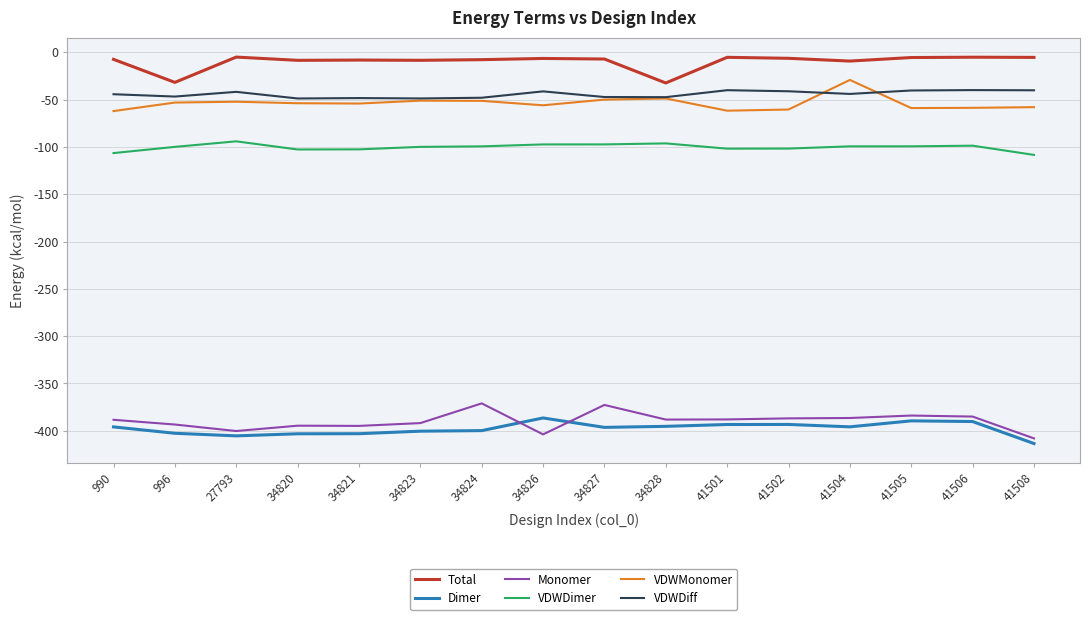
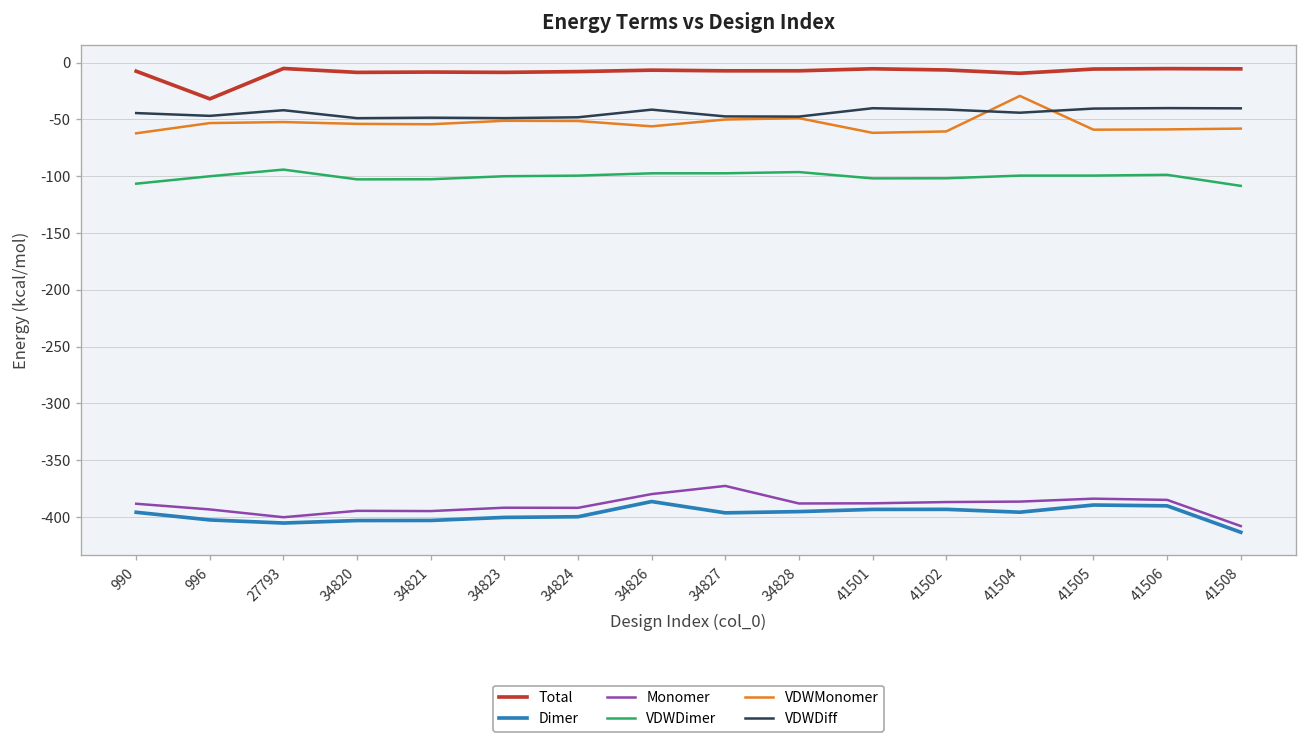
Monomer, 34824: -370 -> -390
Monomer, 34826: -400 -> -380
Total, 34828: -30 -> -10
